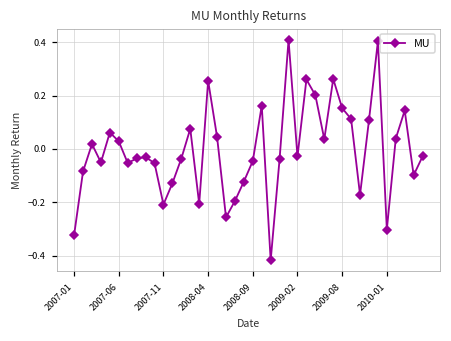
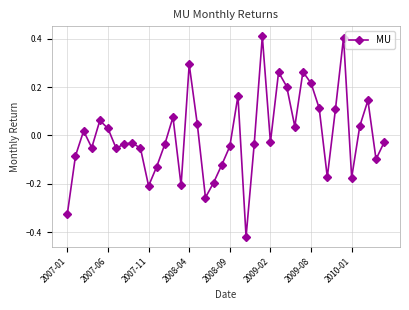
2008-04: 0.26 -> 0.29
2009-08: 0.15 -> 0.22
2010-01: -0.30 -> -0.17
